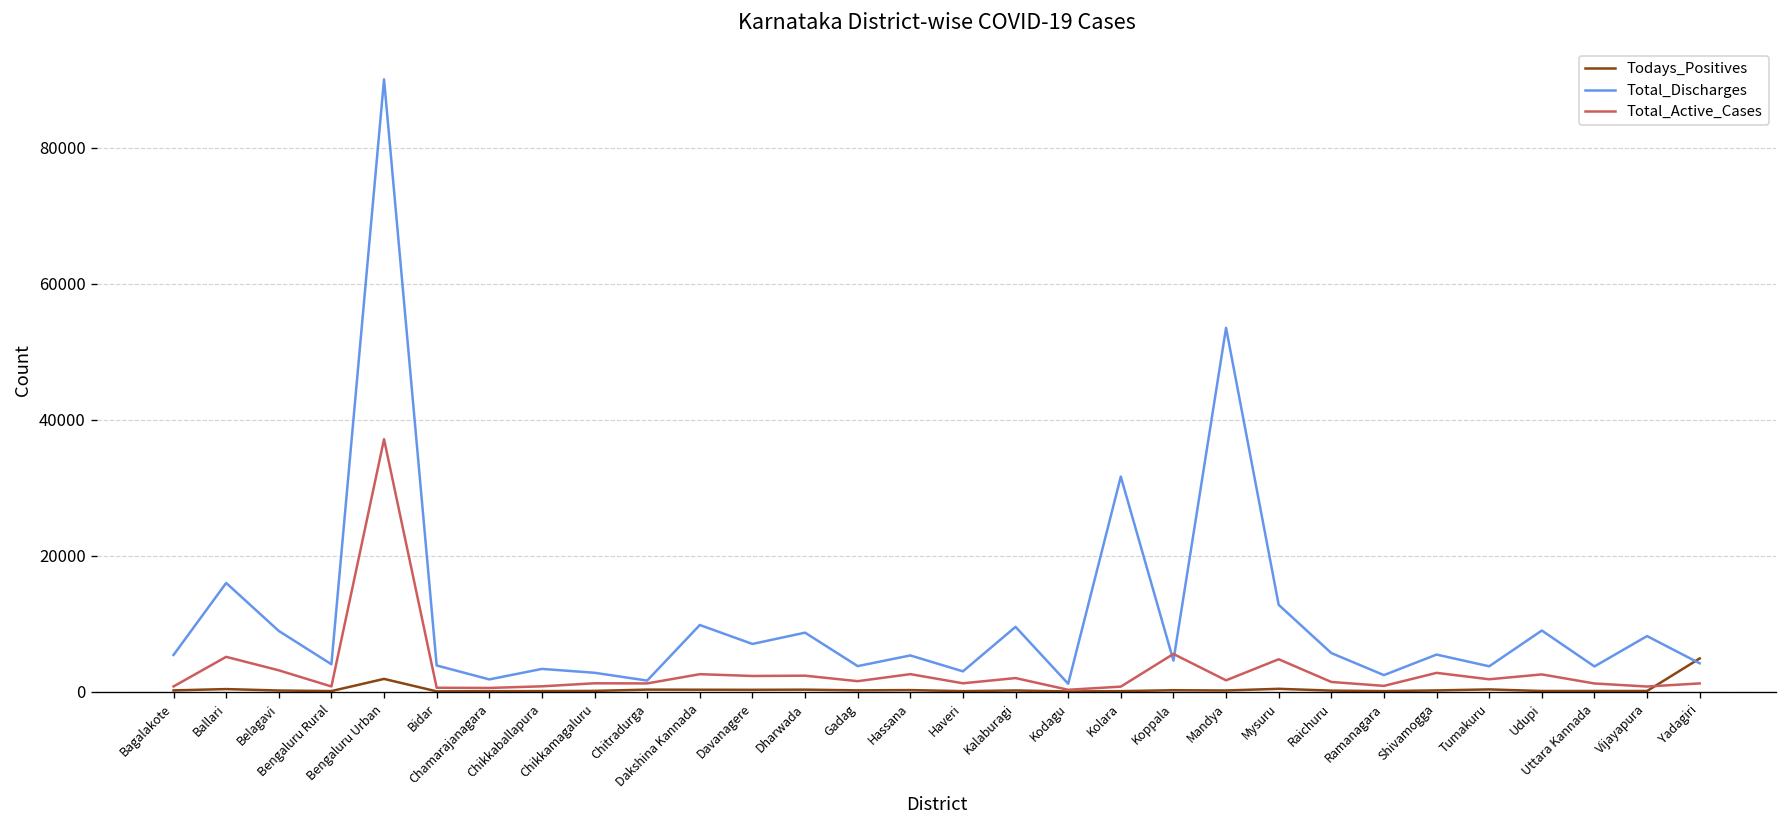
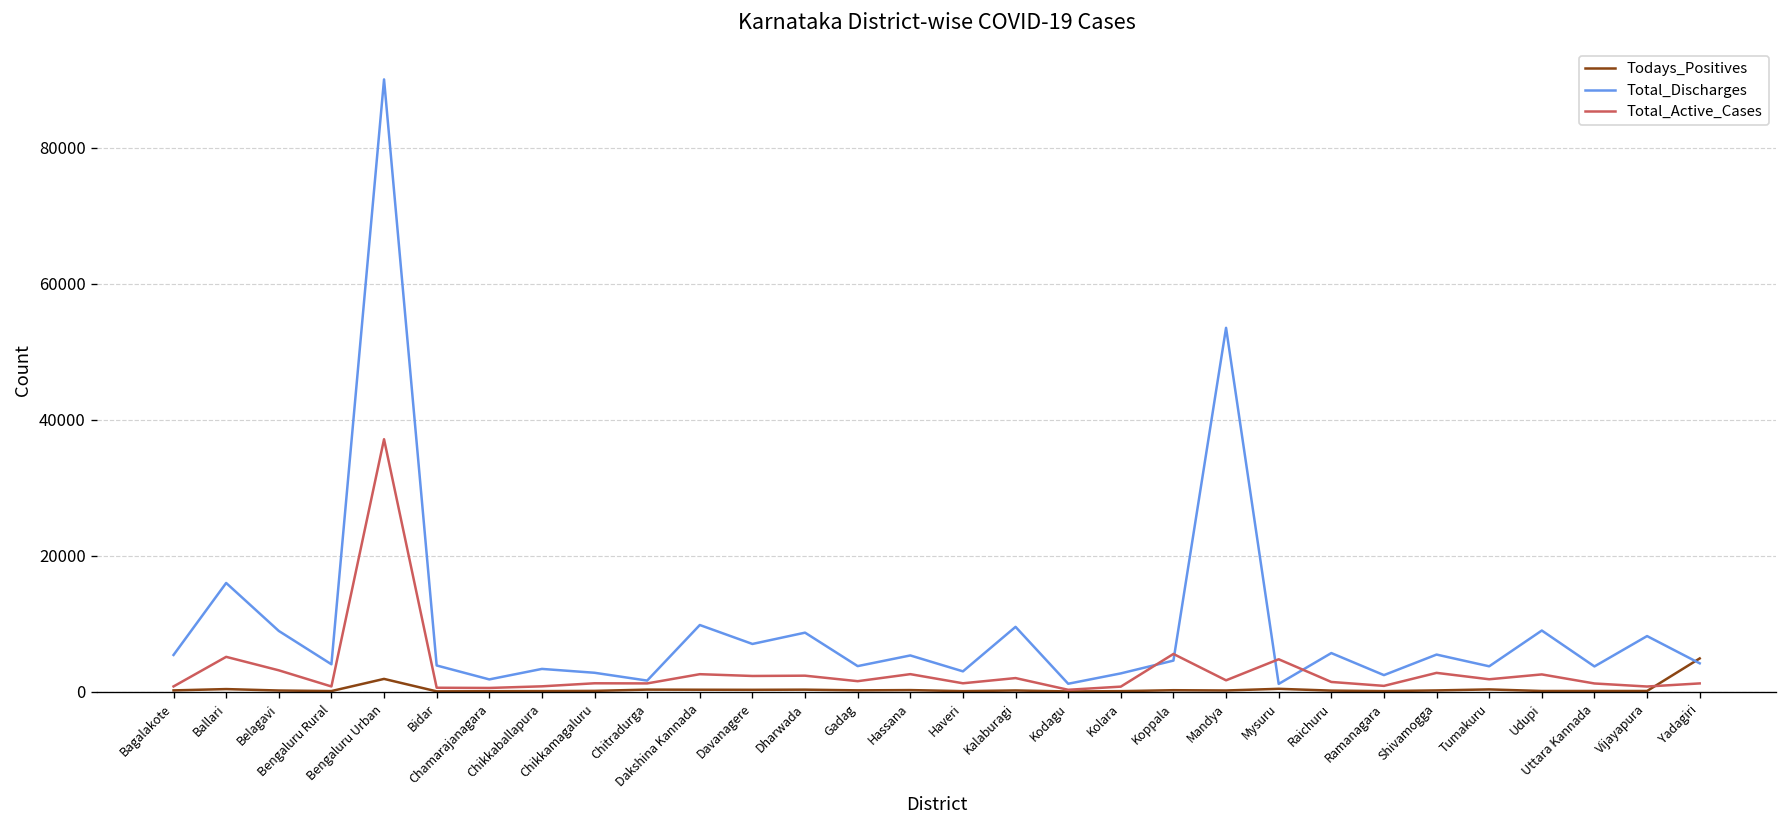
Total_Discharges, Kolara: 32000 -> 3000
Total_Discharges, Mysuru: 13000 -> 1000
